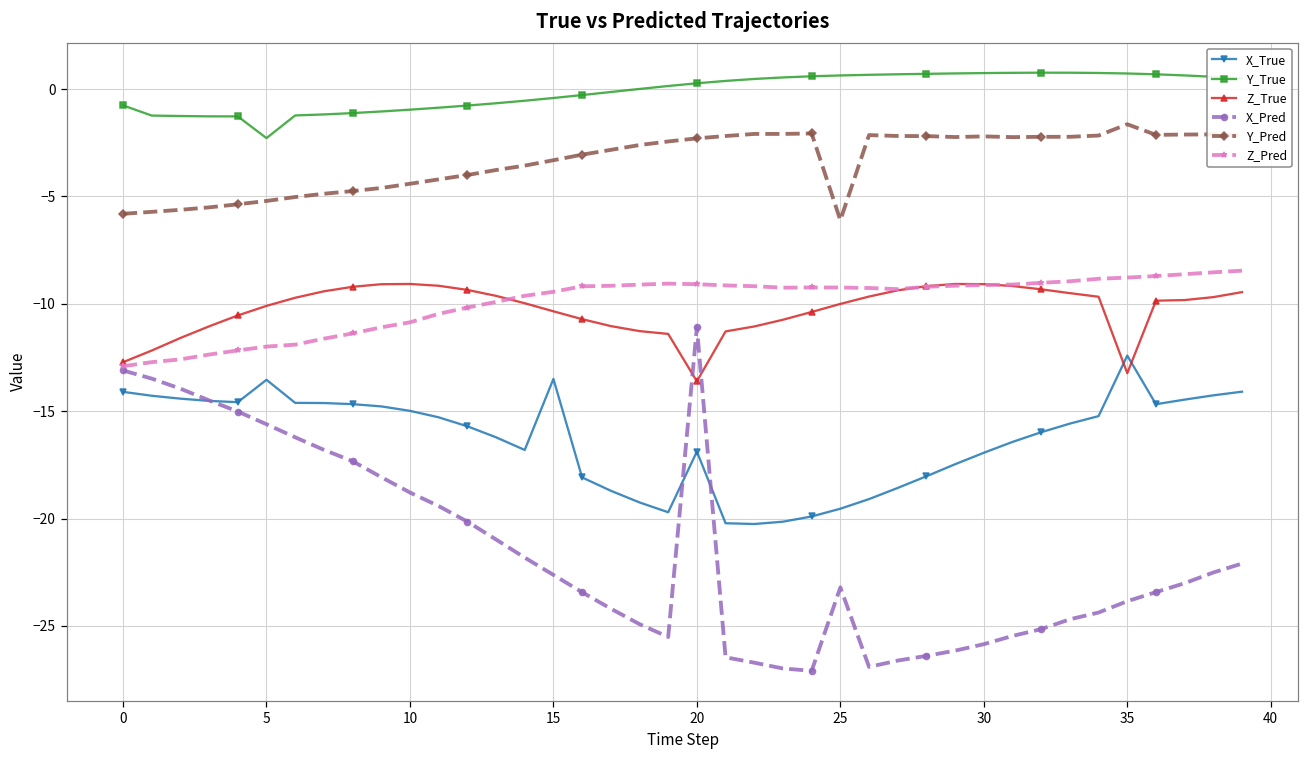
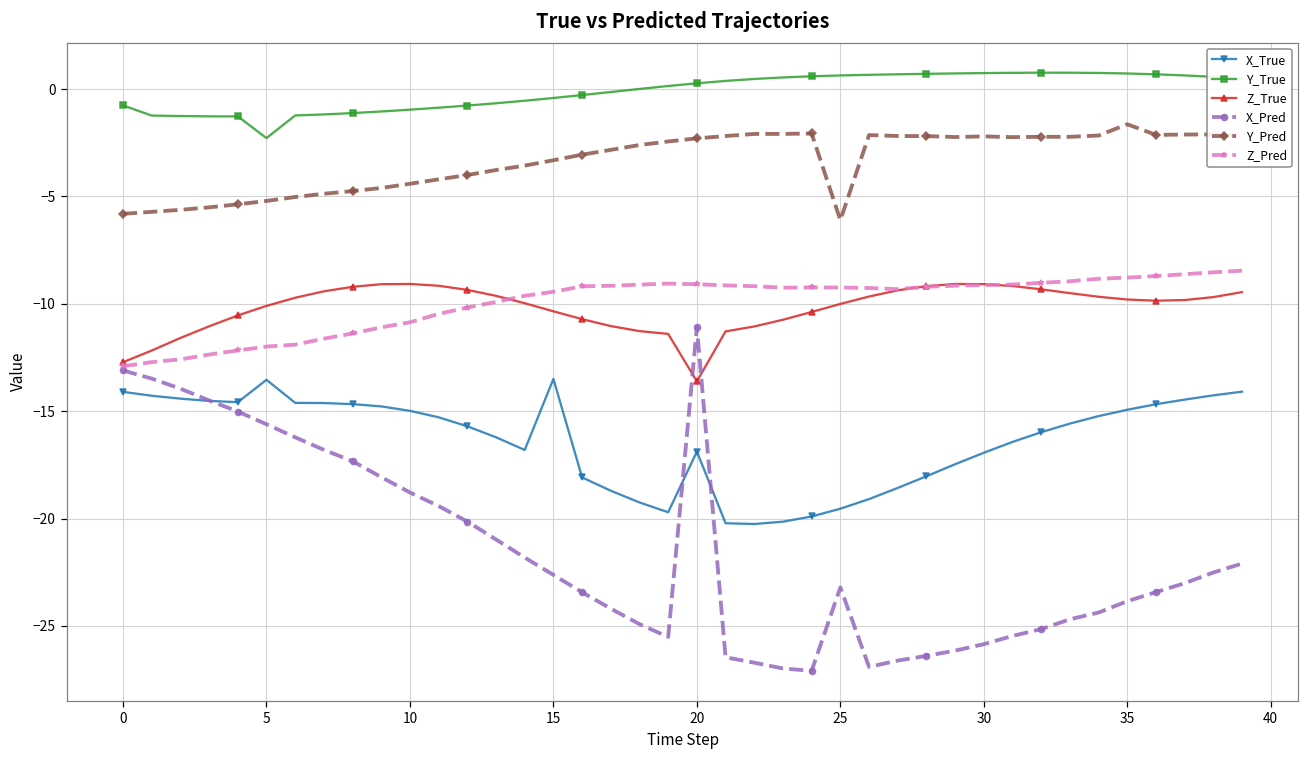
X_True, 35: -12.4 -> -14.9
Z_True, 35: -13.2 -> -9.8
